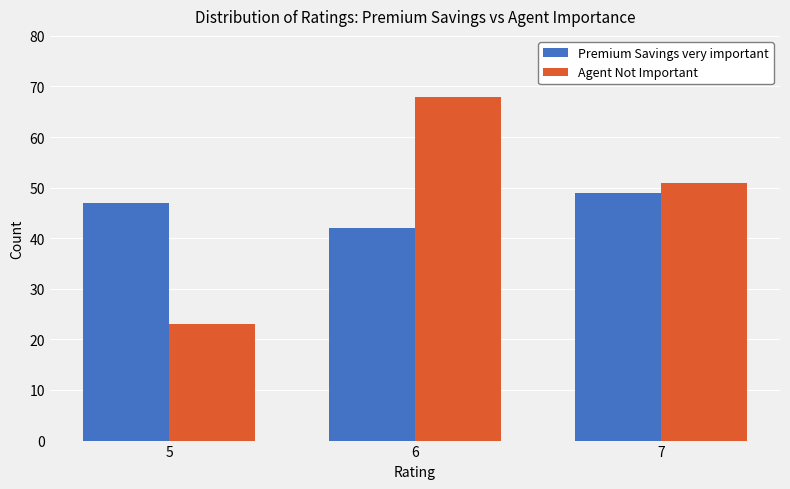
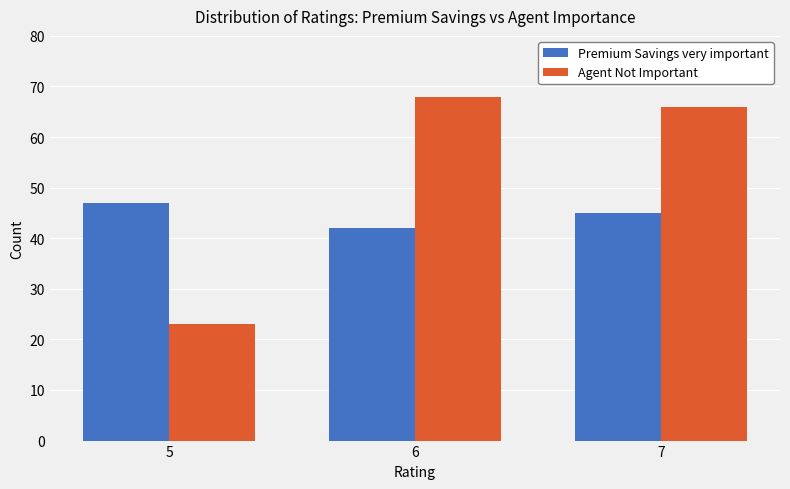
Premium Savings very important, 7: 49 -> 45
Agent Not Important, 7: 51 -> 66
